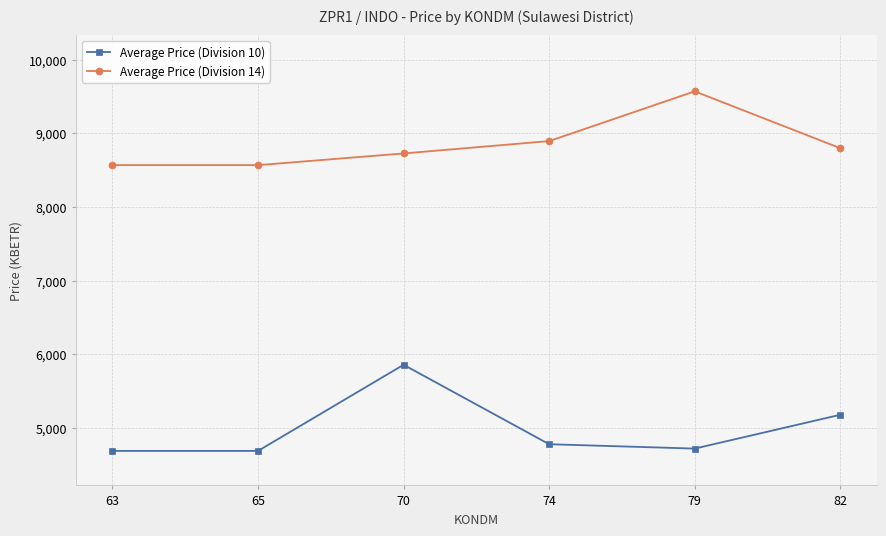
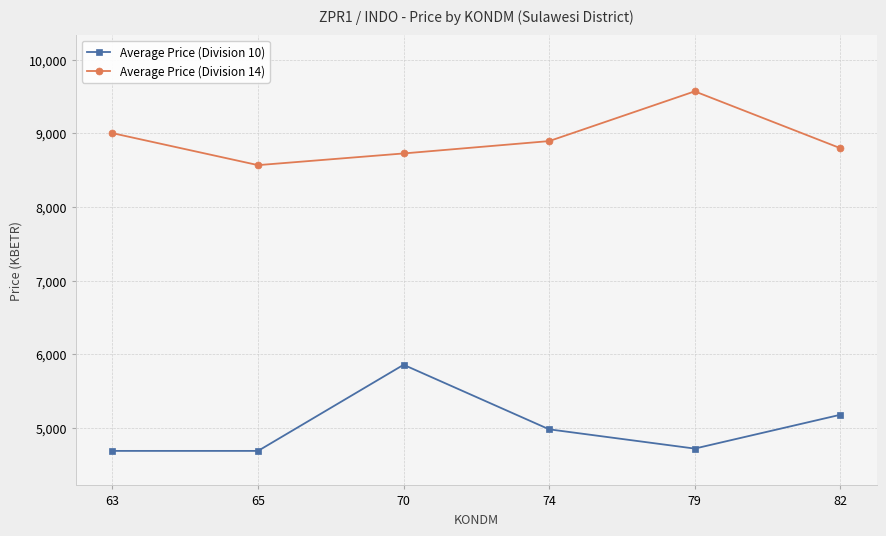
Average Price (Division 14), 63: 8,600 -> 9,000
Average Price (Division 10), 74: 4,800 -> 5,000
